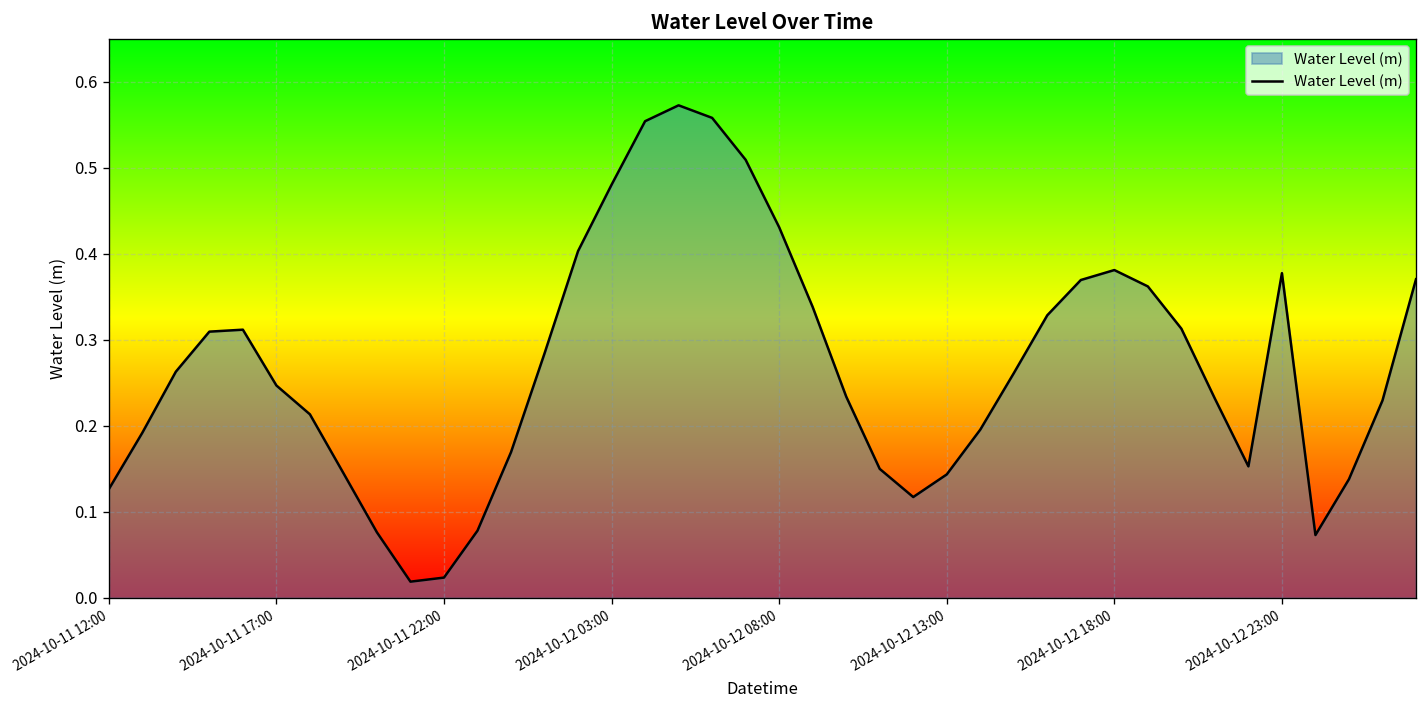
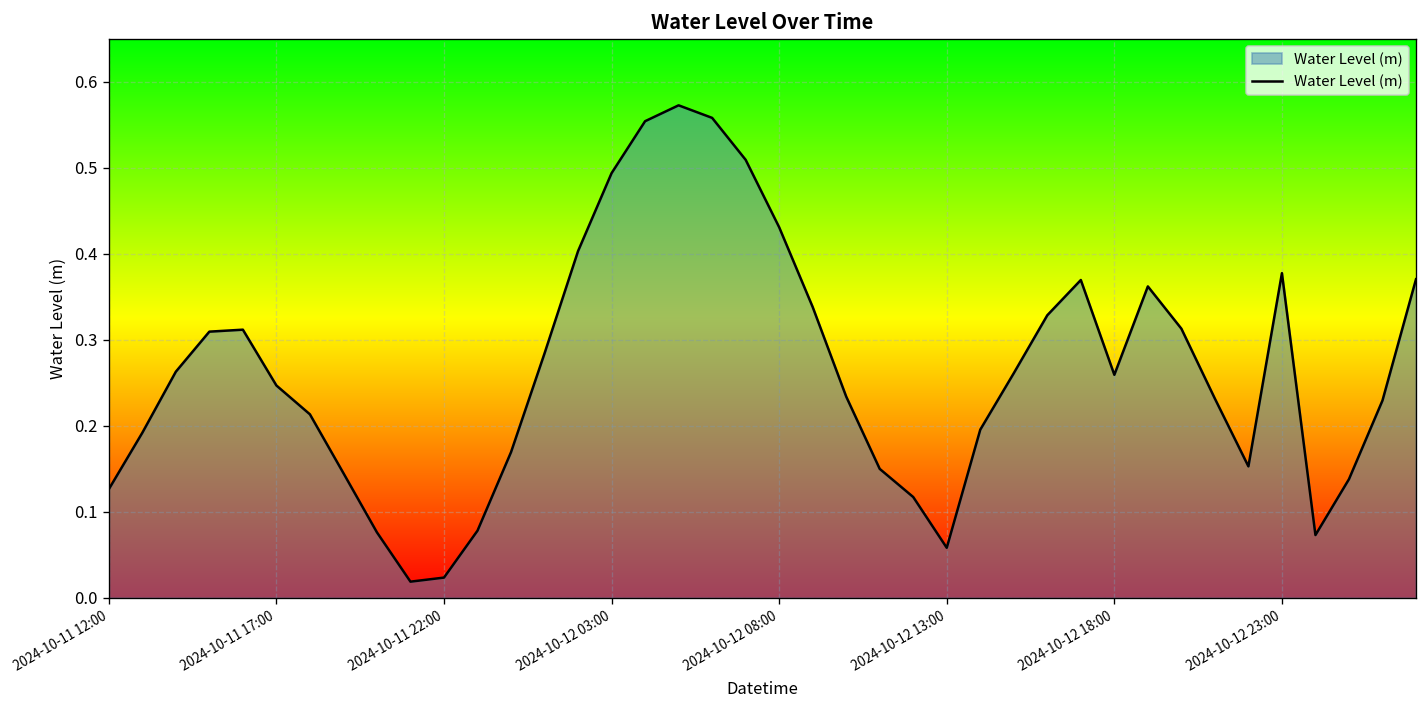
2024-10-12 03:00: 0.48 -> 0.49
2024-10-12 13:00: 0.14 -> 0.06
2024-10-12 18:00: 0.38 -> 0.26
